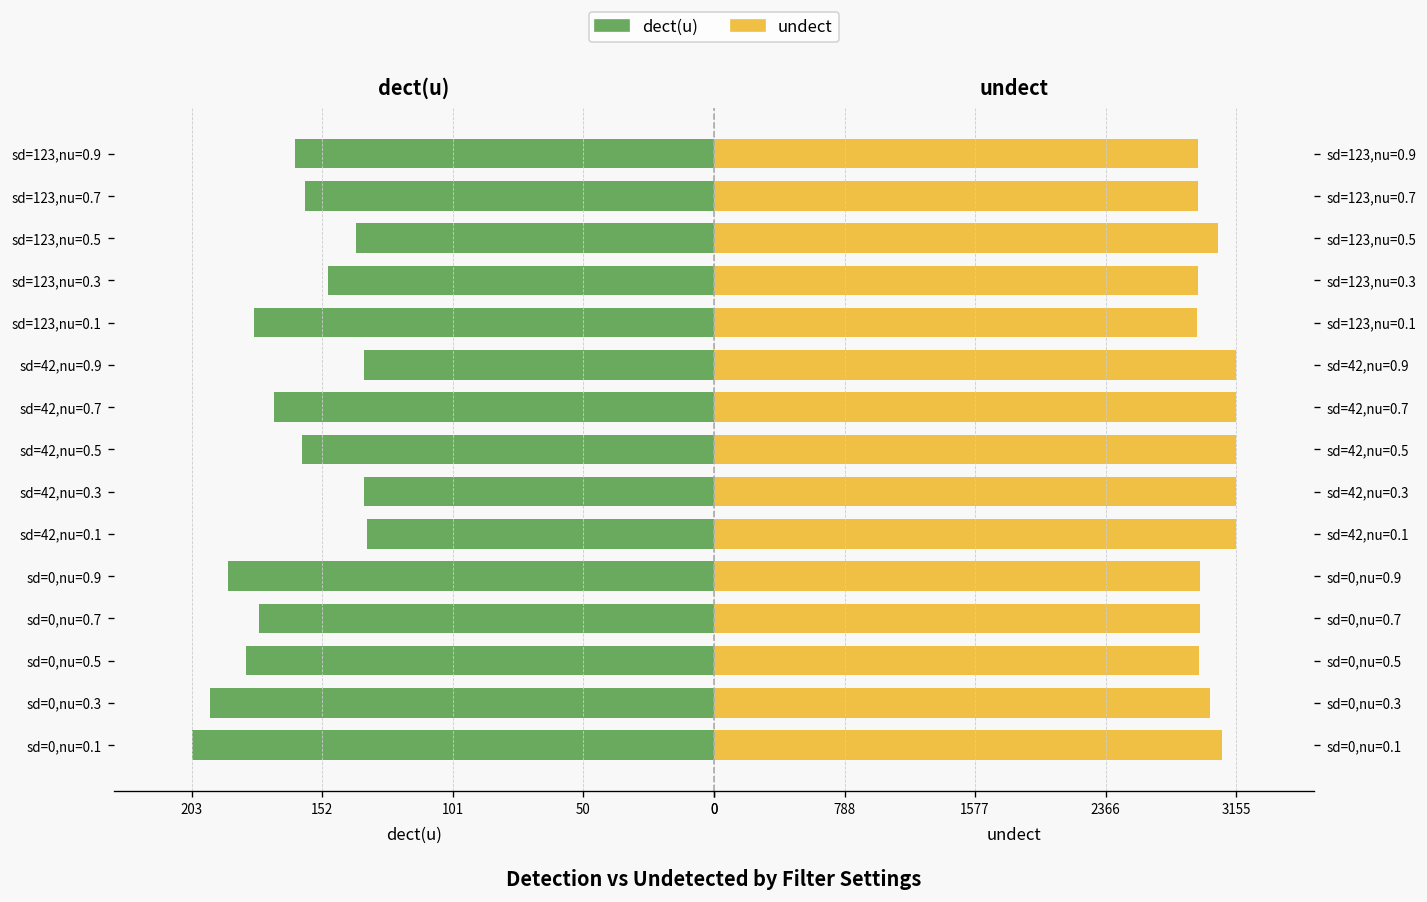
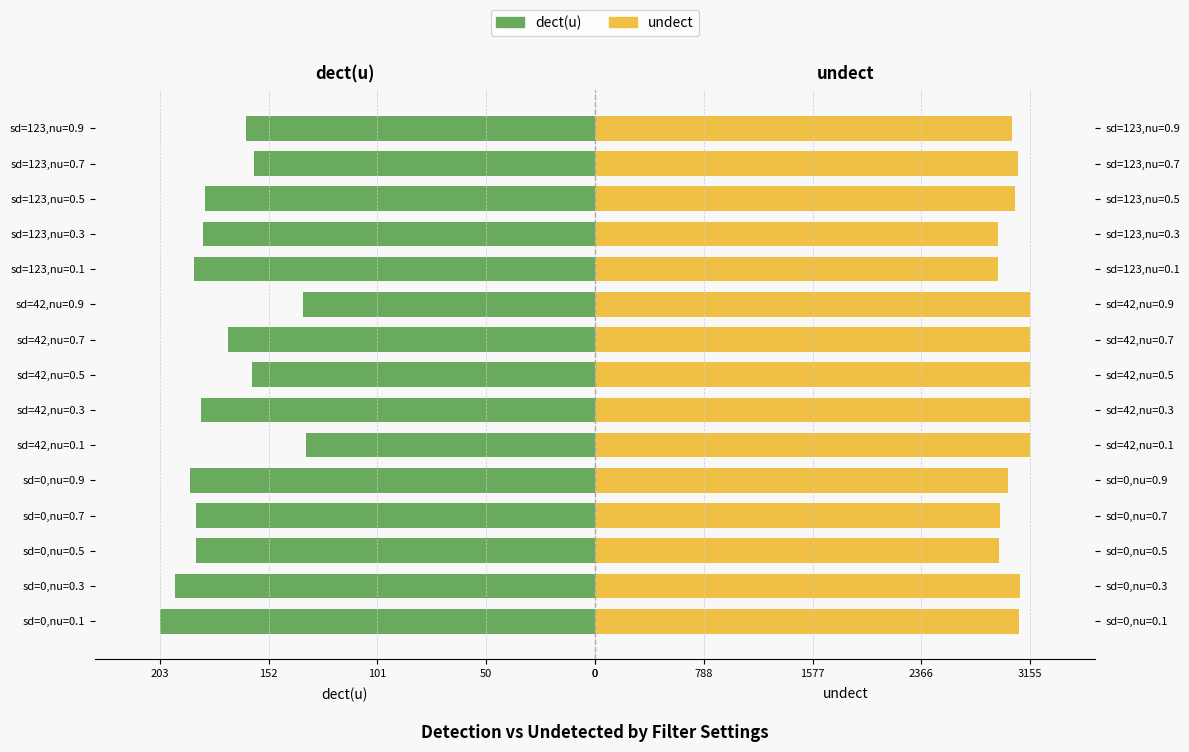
dect(u), sd=123,nu=0.5: 139 -> 182
dect(u), sd=123,nu=0.3: 150 -> 183
dect(u), sd=123,nu=0.1: 179 -> 187
dect(u), sd=42,nu=0.3: 136 -> 184
dect(u), sd=0,nu=0.7: 177 -> 186
dect(u), sd=0,nu=0.5: 182 -> 186
undect, sd=123,nu=0.9: 2930 -> 3020
undect, sd=123,nu=0.7: 2930 -> 3070
undect, sd=0,nu=0.9: 2940 -> 3000
undect, sd=0,nu=0.3: 3000 -> 3080
